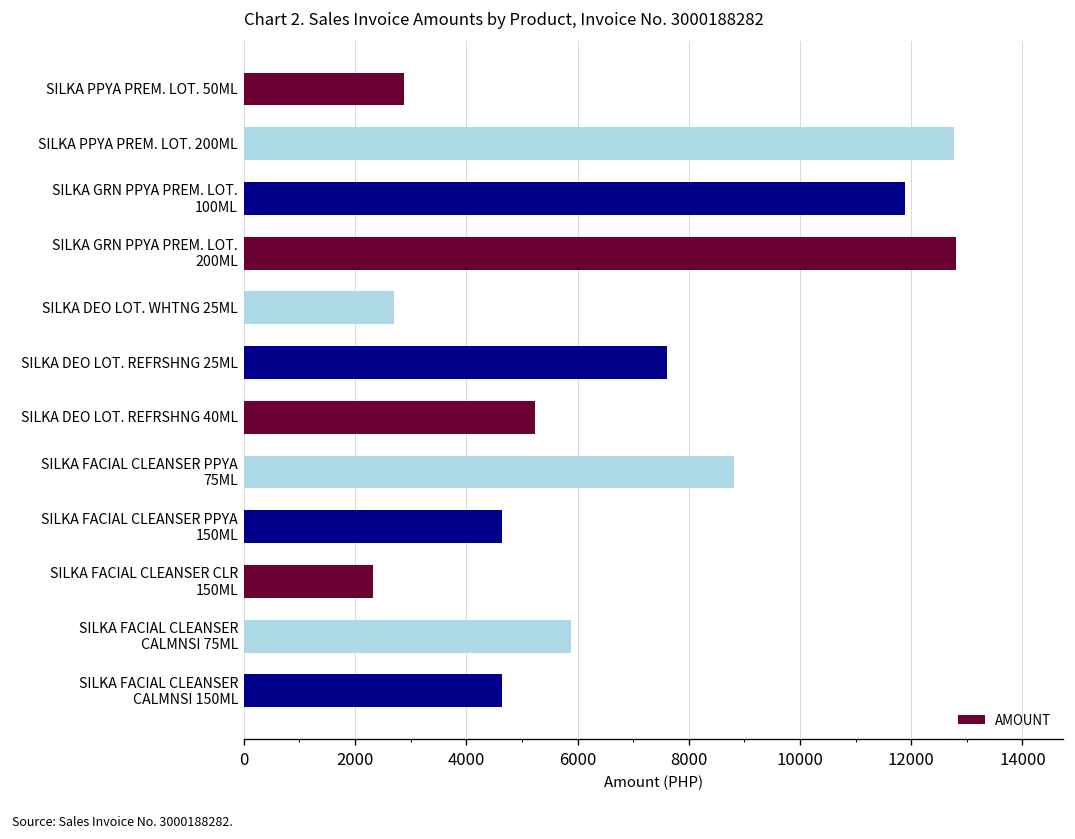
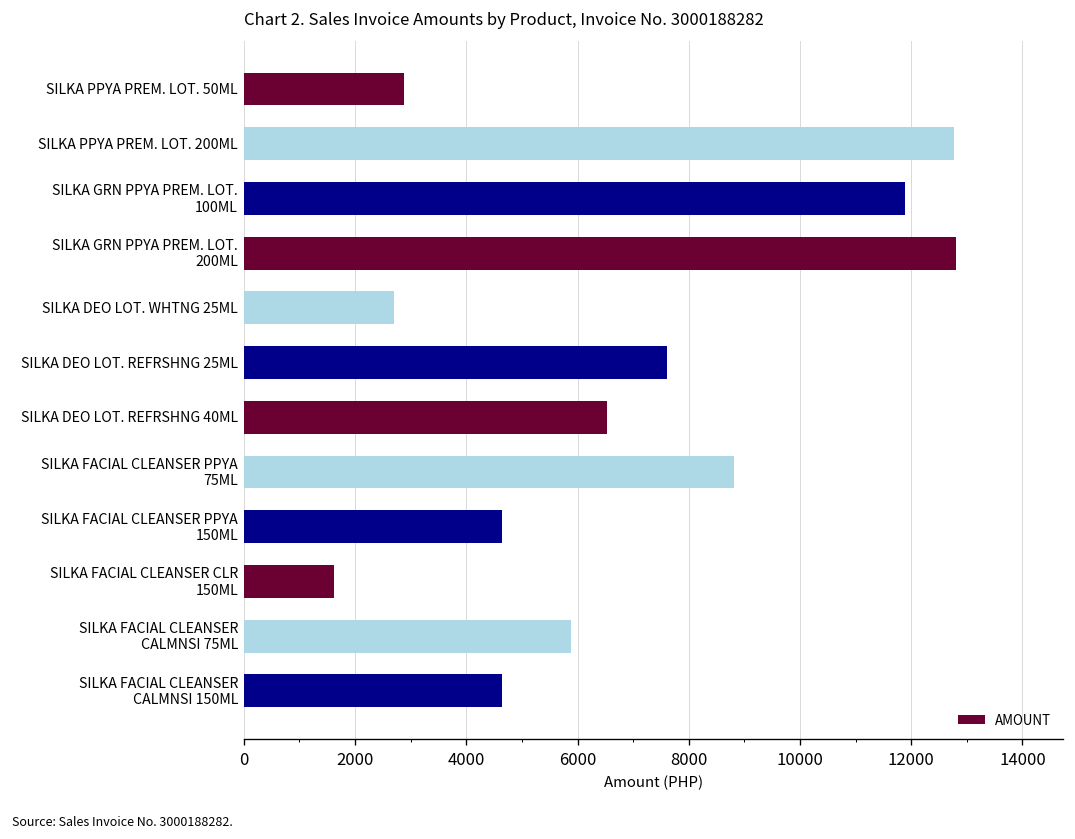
SILKA DEO LOT. REFRSHNG 40ML: 5200 -> 6500
SILKA FACIAL CLEANSER CLR 150ML: 2300 -> 1600
